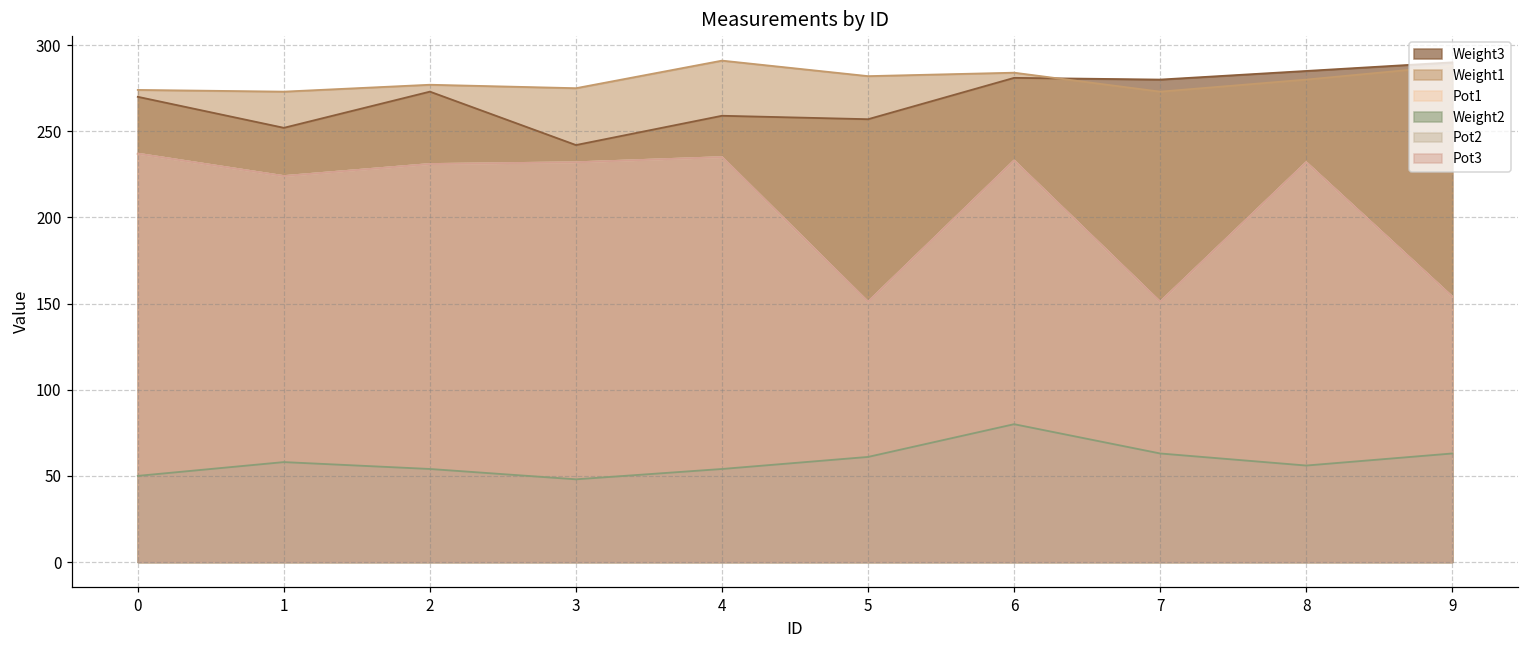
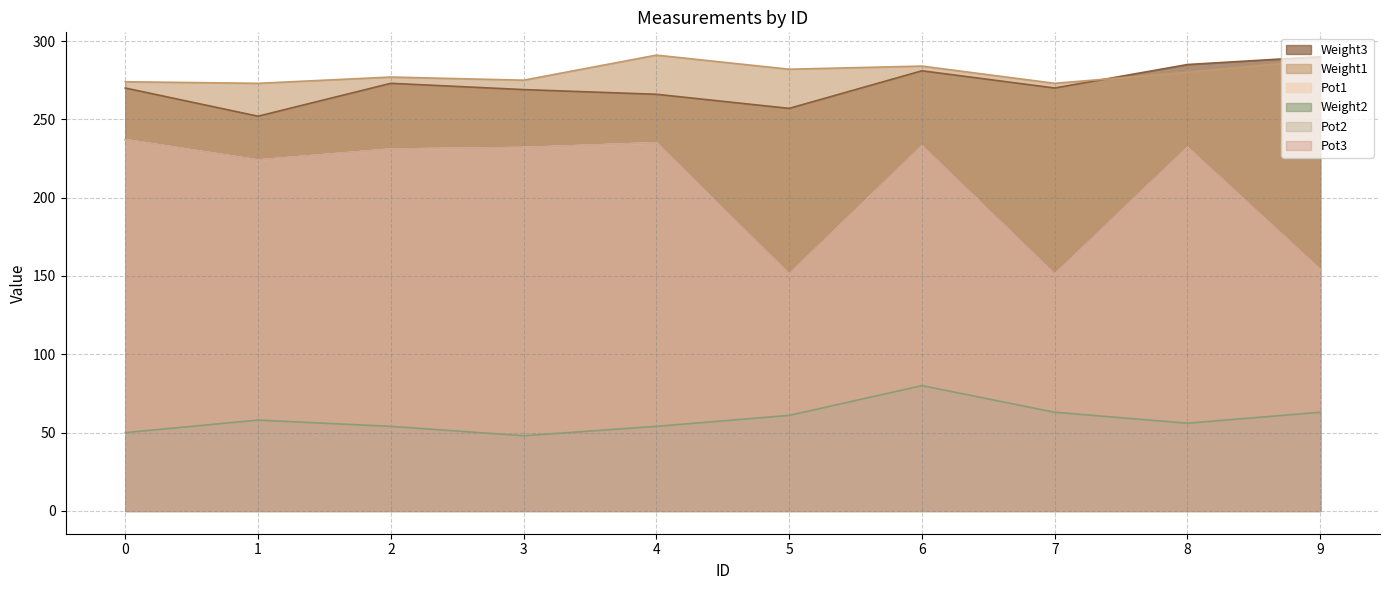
Weight3, 3: 242 -> 269
Weight3, 4: 259 -> 266
Weight3, 7: 280 -> 270
